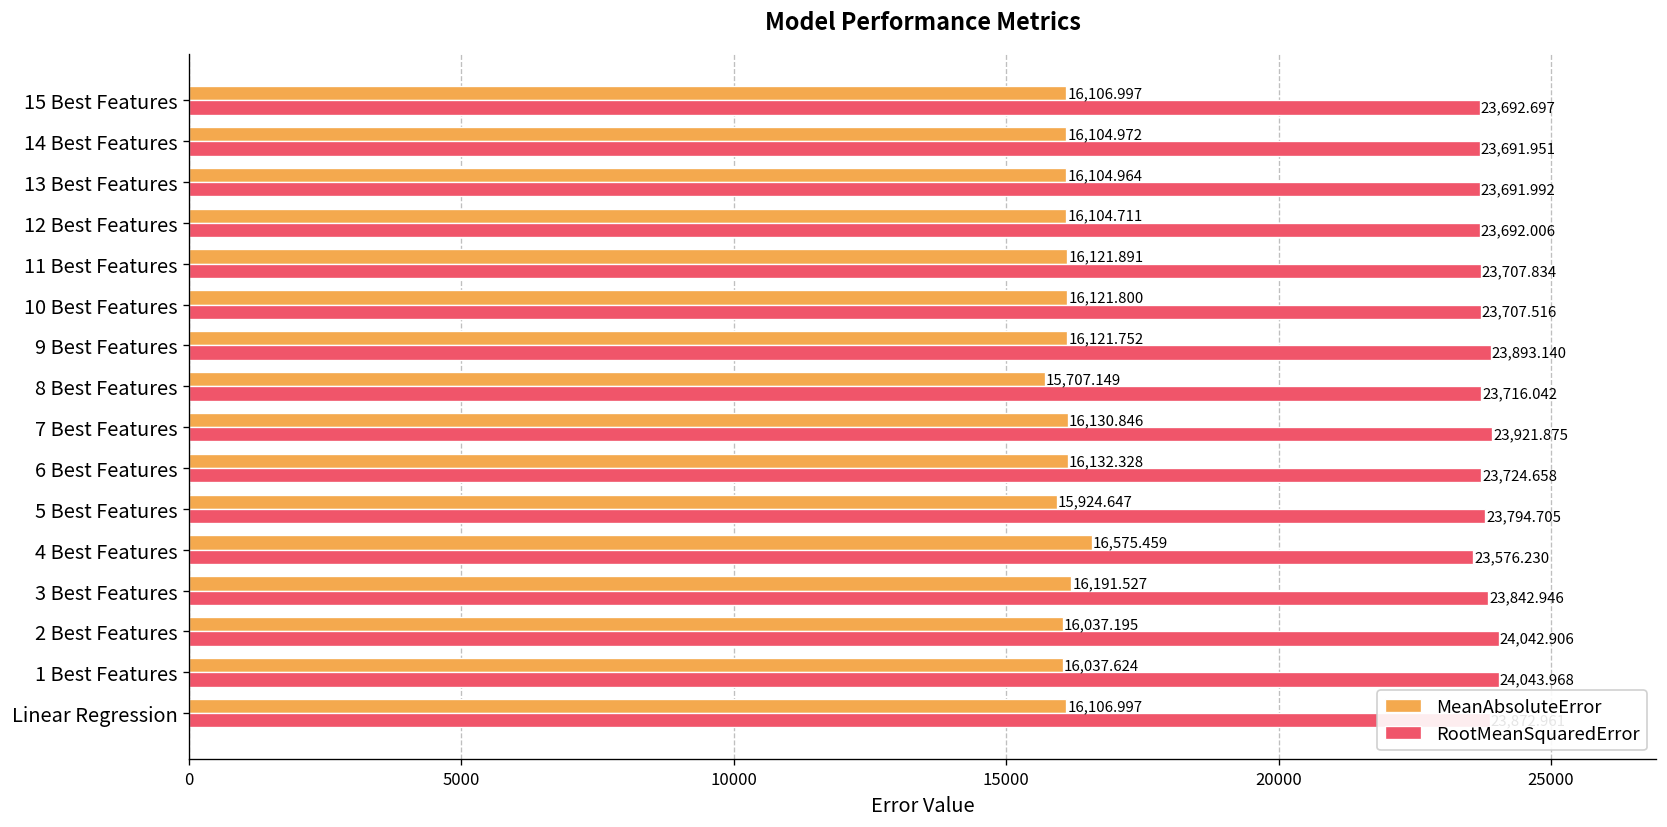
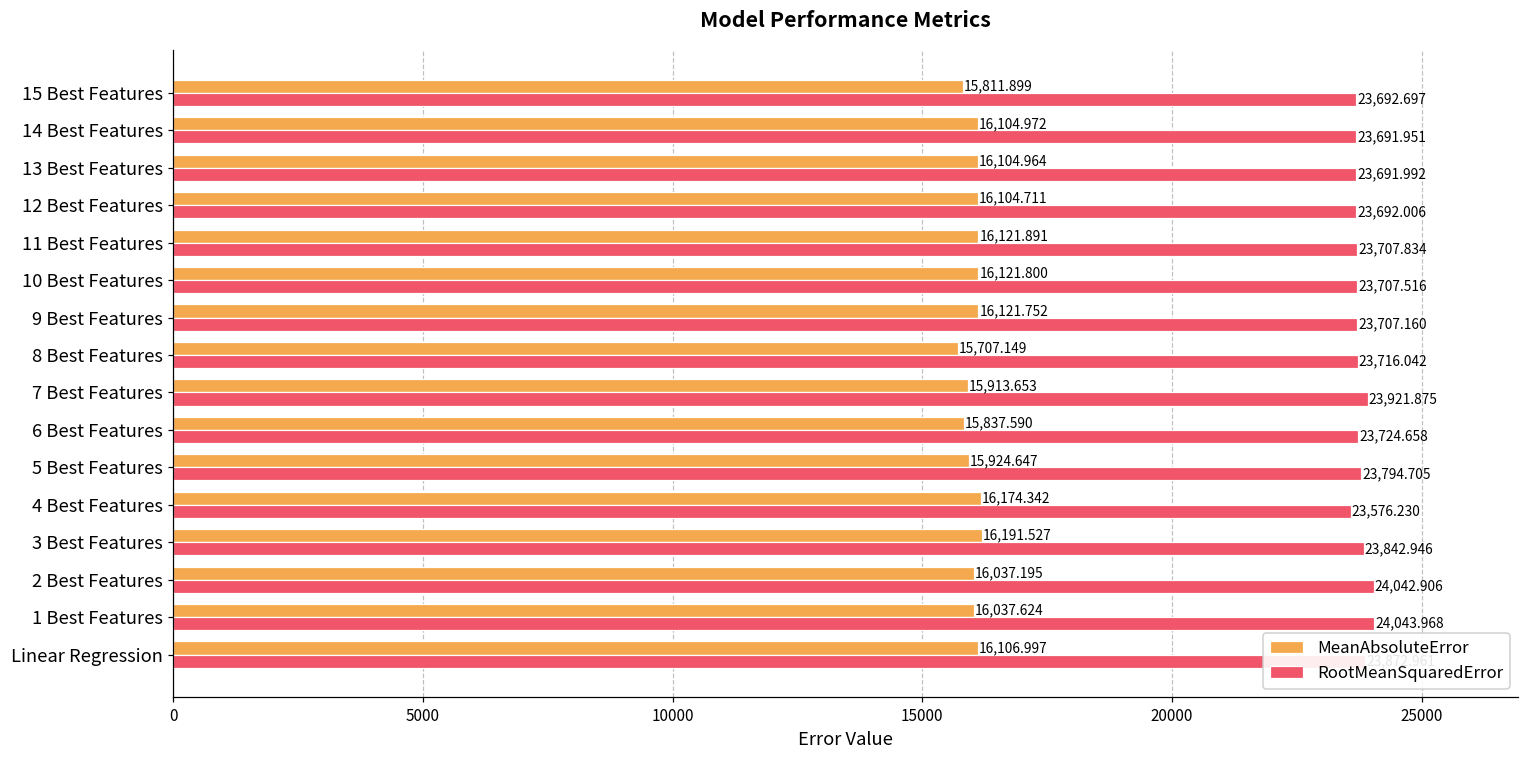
MeanAbsoluteError, 15 Best Features: 16,106.997 -> 15,811.899
RootMeanSquaredError, 9 Best Features: 23,893.140 -> 23,707.160
MeanAbsoluteError, 7 Best Features: 16,130.846 -> 15,913.653
MeanAbsoluteError, 6 Best Features: 16,132.328 -> 15,837.590
MeanAbsoluteError, 4 Best Features: 16,575.459 -> 16,174.342
